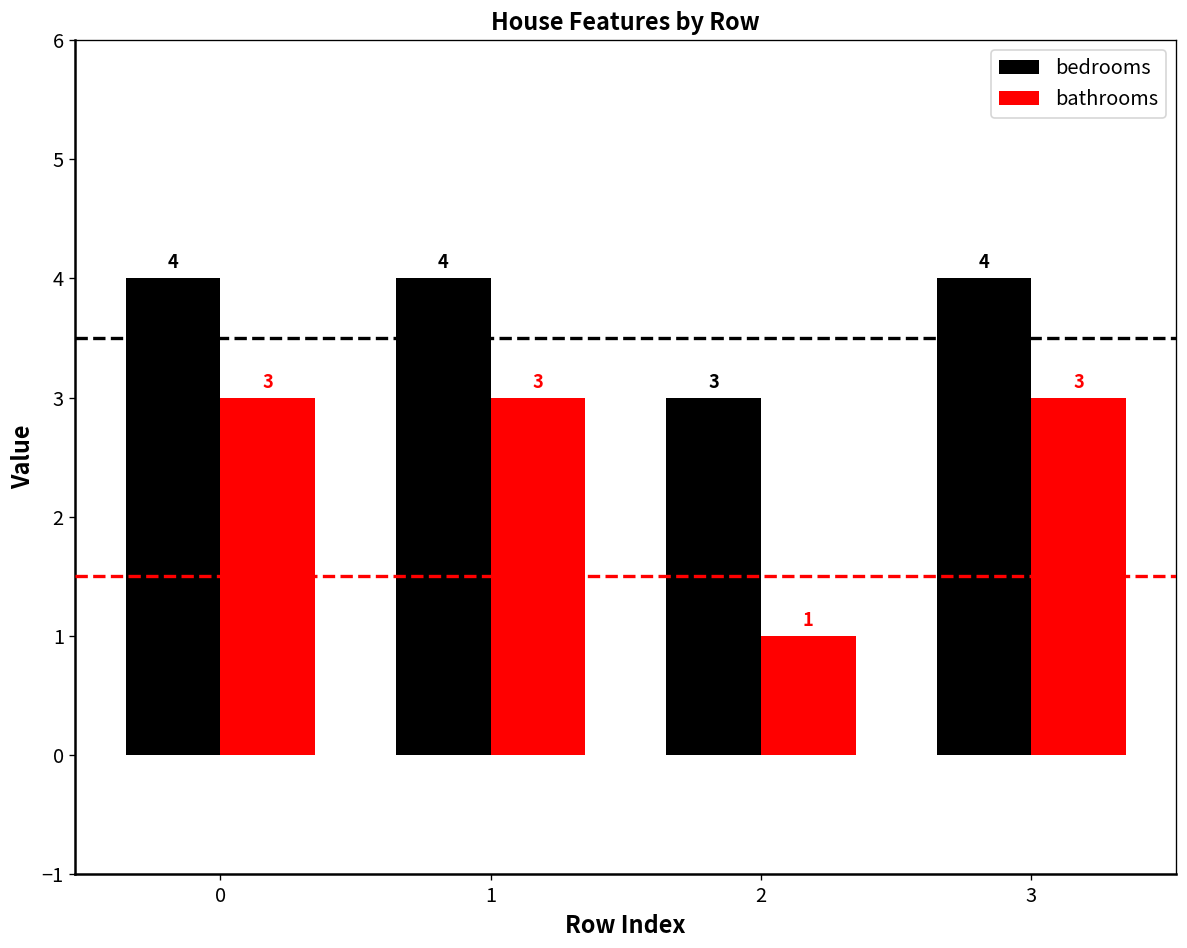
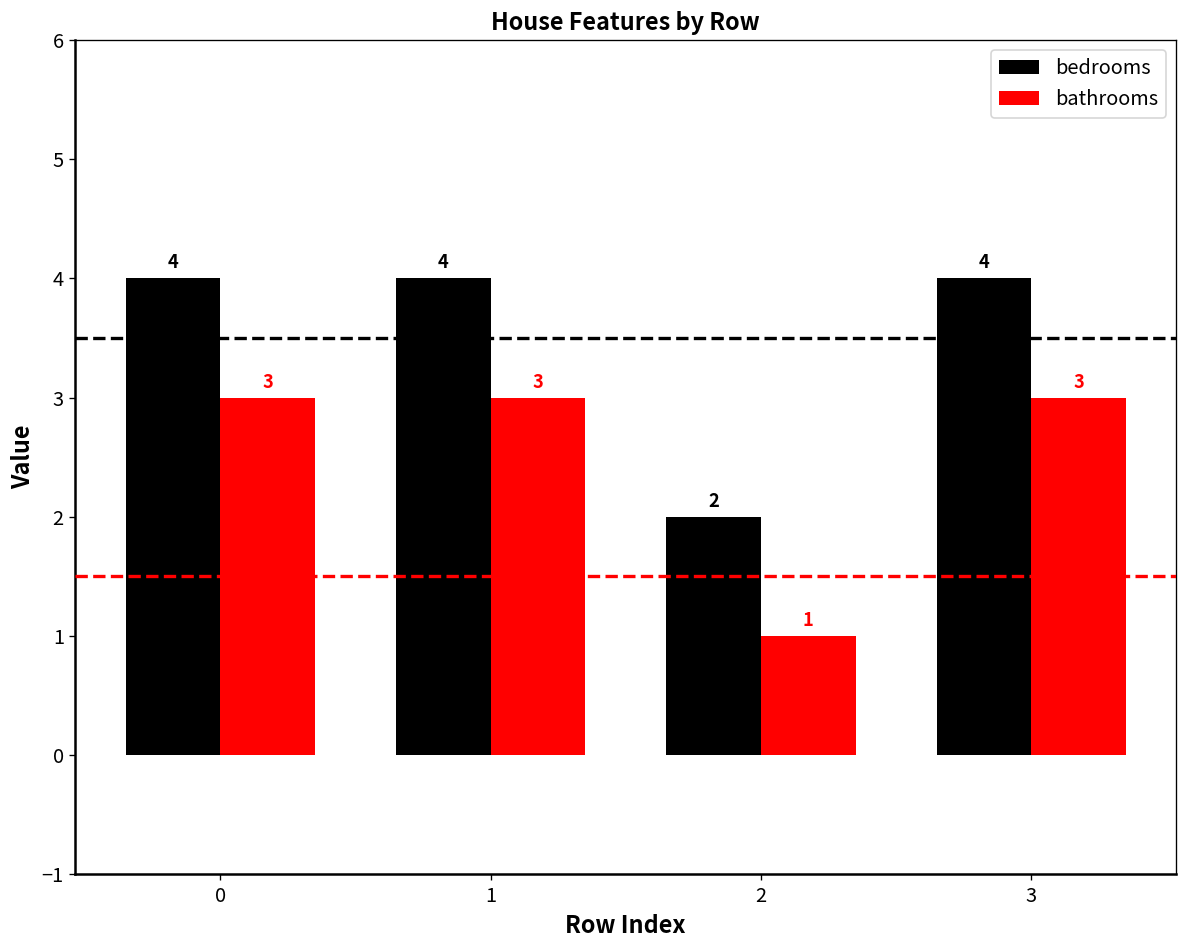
bedrooms, 2: 3 -> 2
